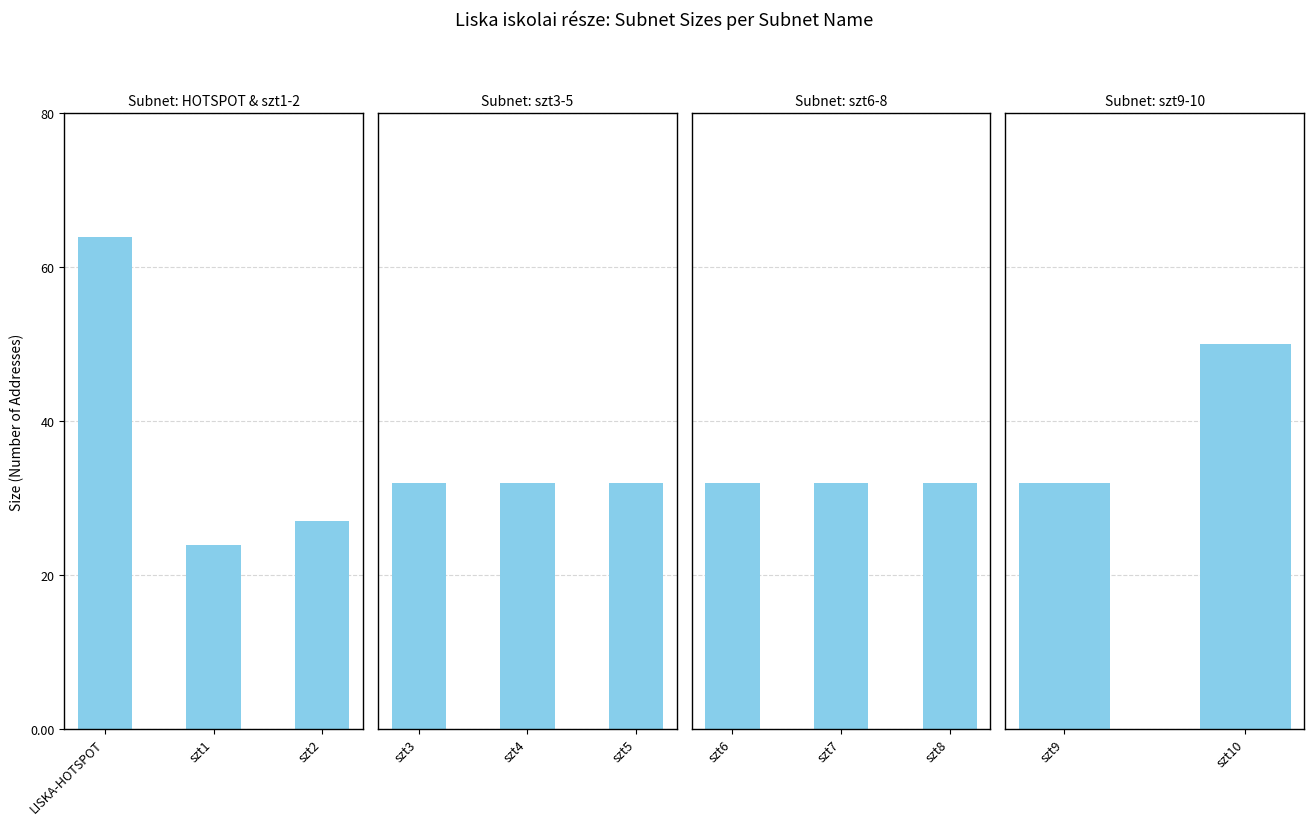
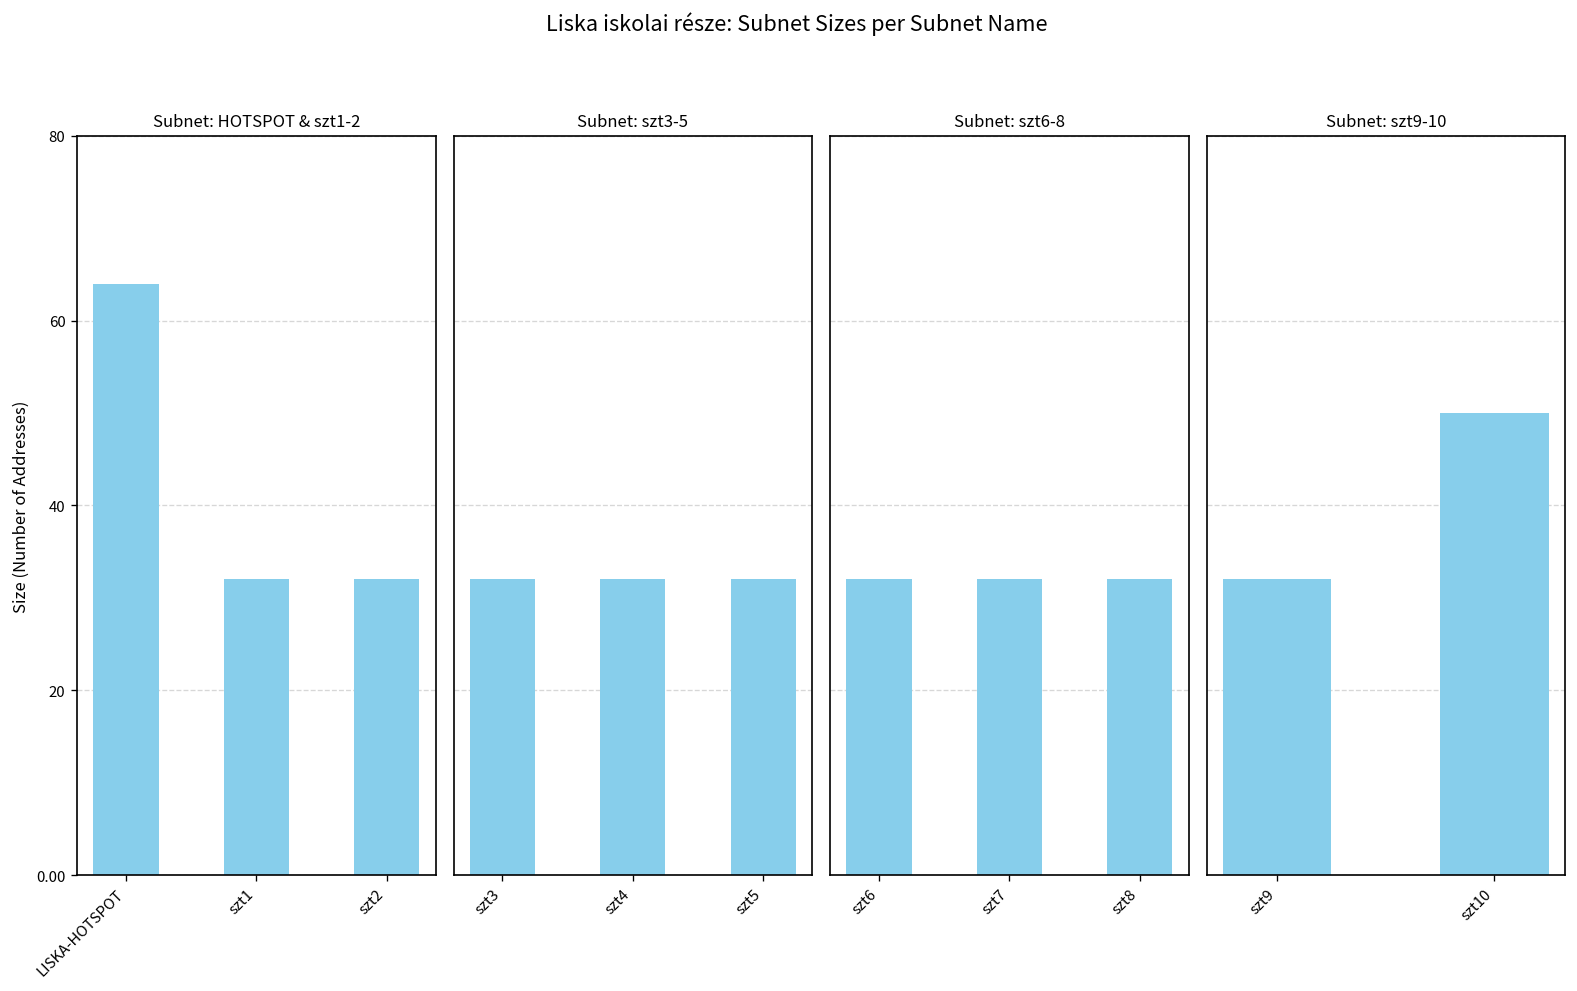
Subnet: HOTSPOT & szt1-2, szt1: 24 -> 32
Subnet: HOTSPOT & szt1-2, szt2: 27 -> 32
